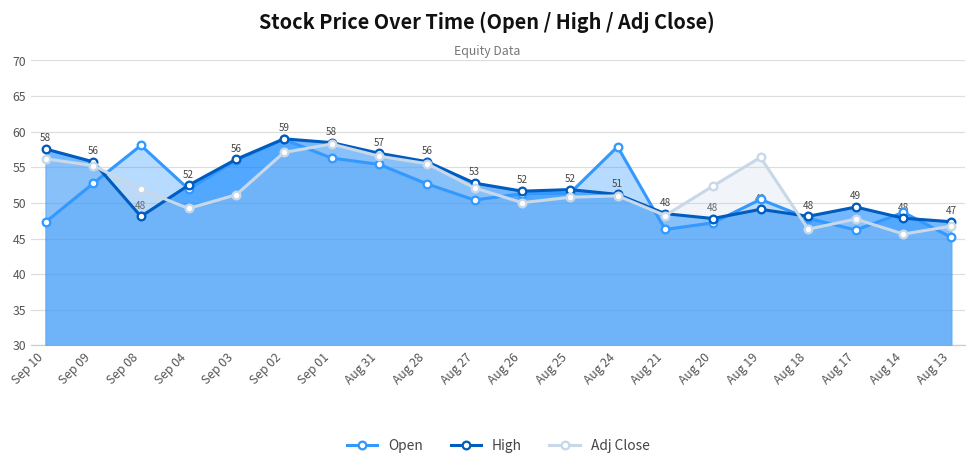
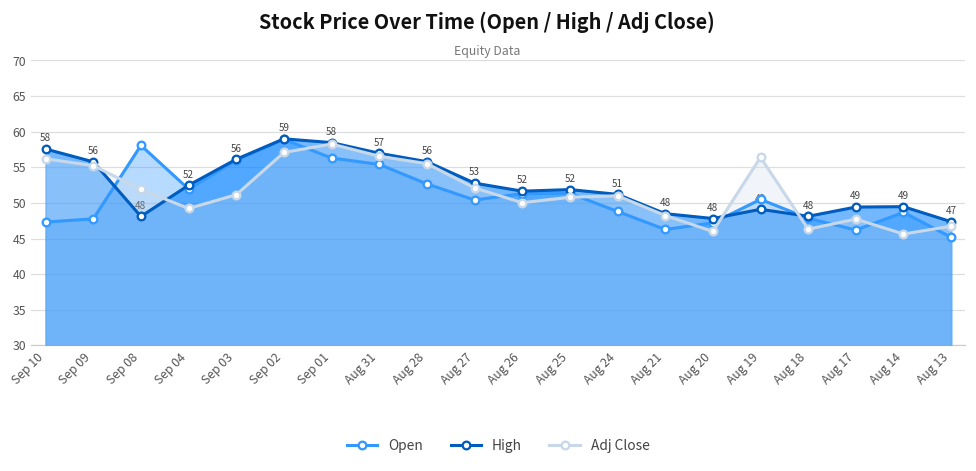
Open, Sep 09: 53 -> 48
Open, Aug 24: 58 -> 49
Adj Close, Aug 20: 52 -> 46
High, Aug 14: 48 -> 49
